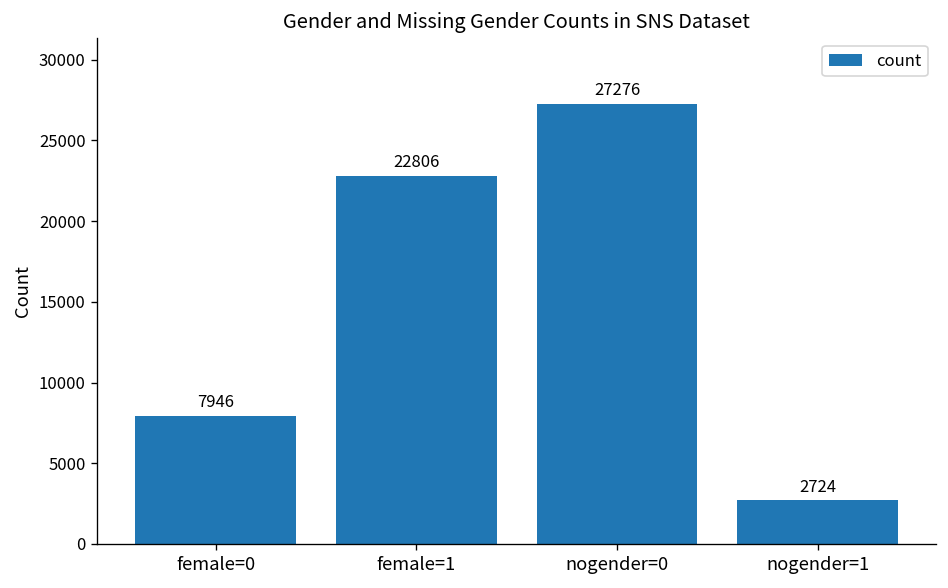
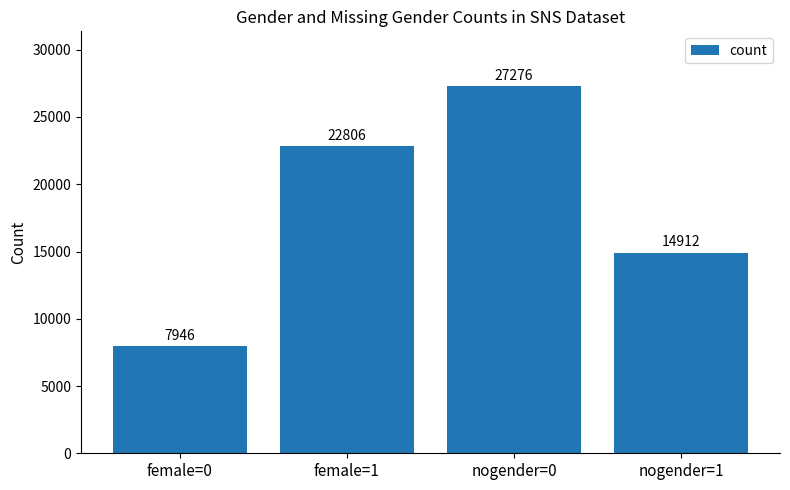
nogender=1: 2724 -> 14912
